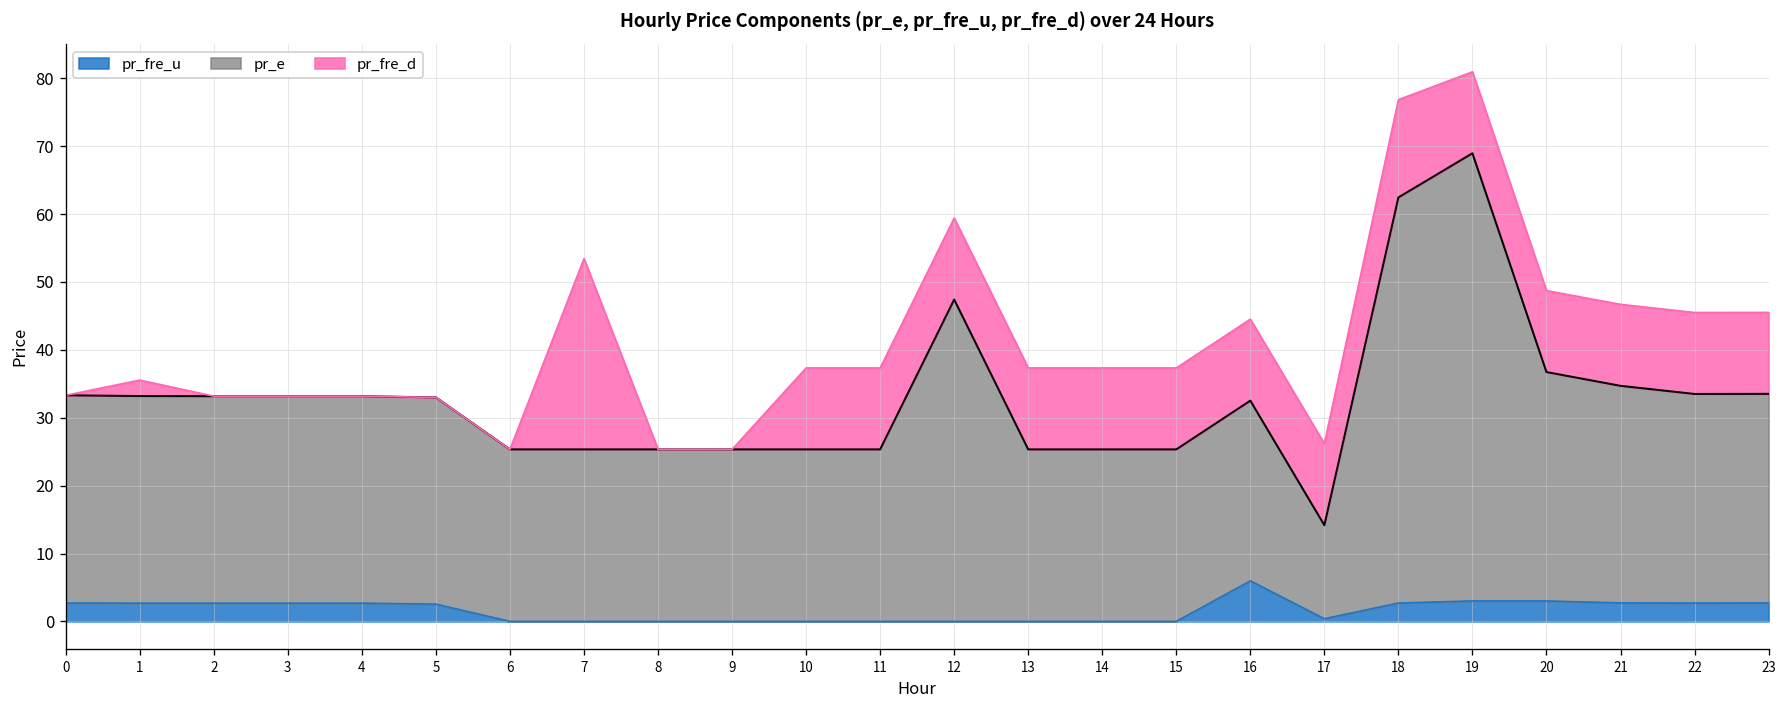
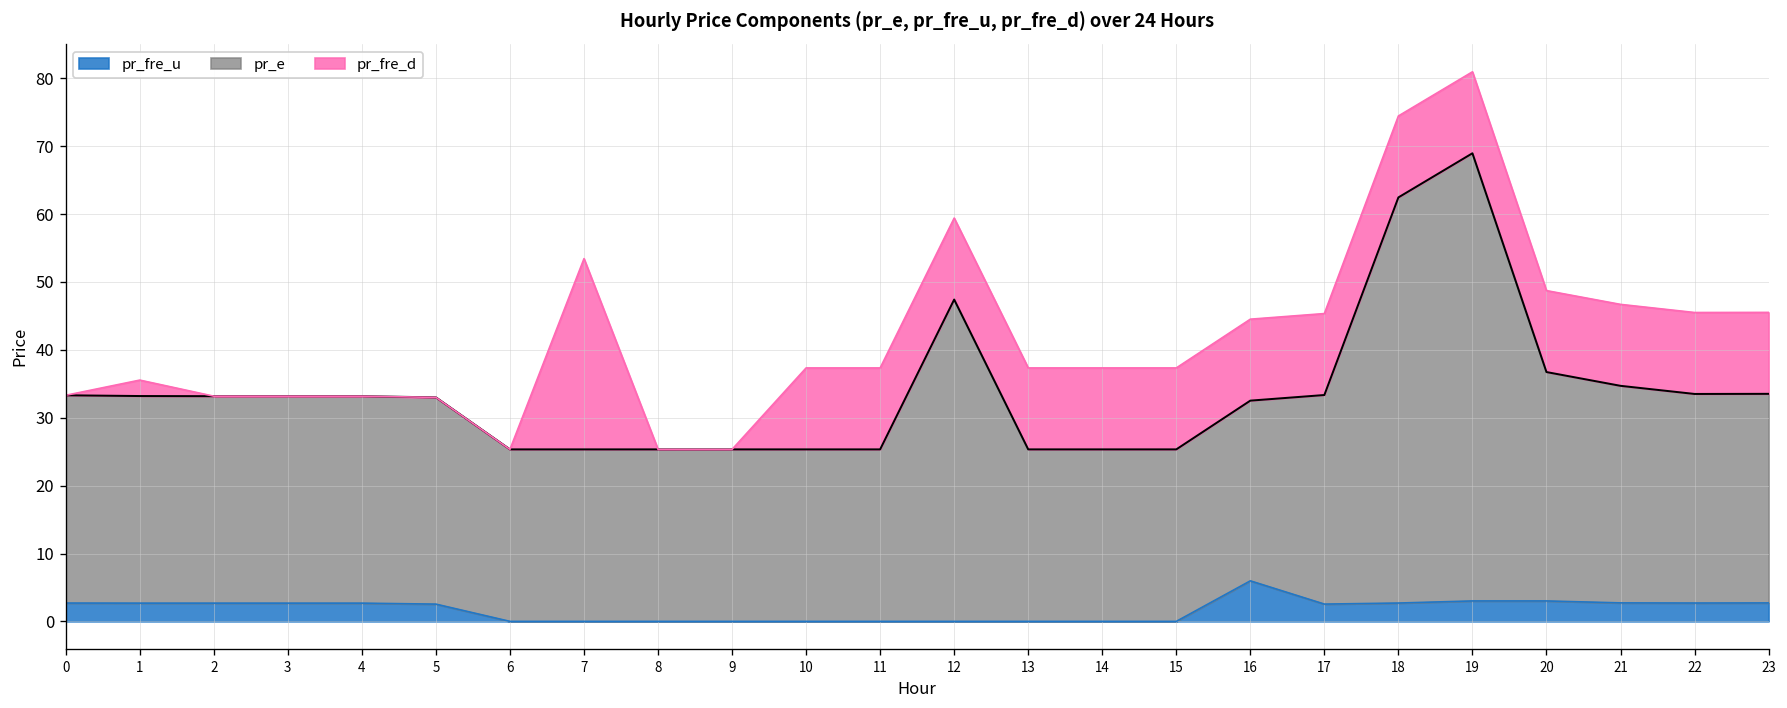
pr_fre_u, 17: 0 -> 3
pr_e, 17: 14 -> 31
pr_fre_d, 18: 14 -> 12
